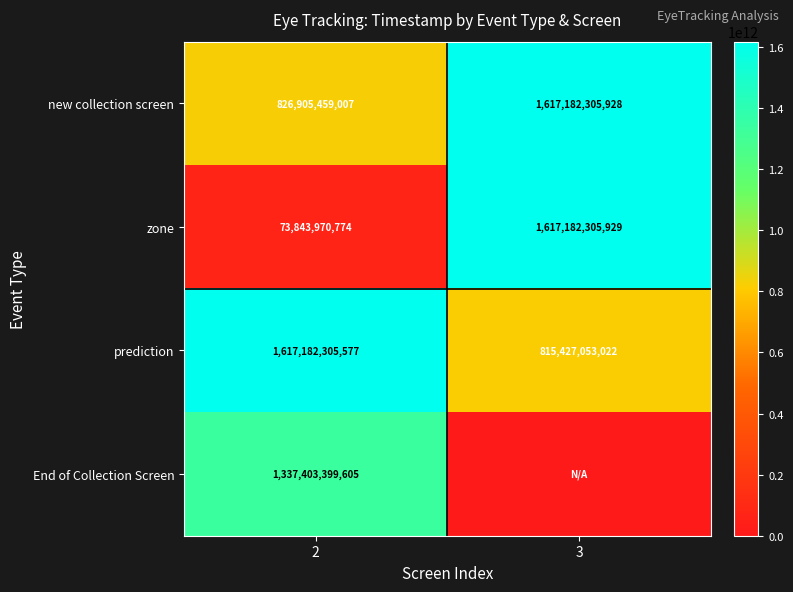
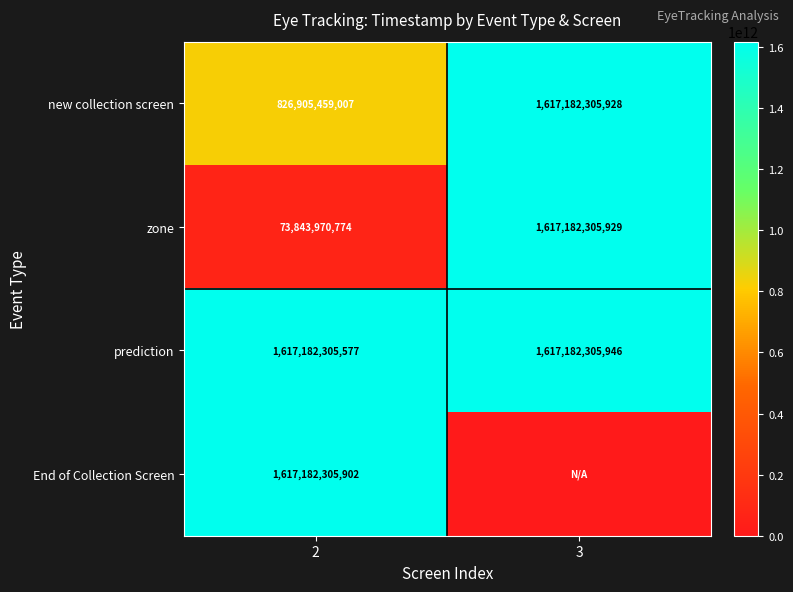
prediction, 3: 815,427,053,022 -> 1,617,182,305,946
End of Collection Screen, 2: 1,337,403,399,605 -> 1,617,182,305,902
